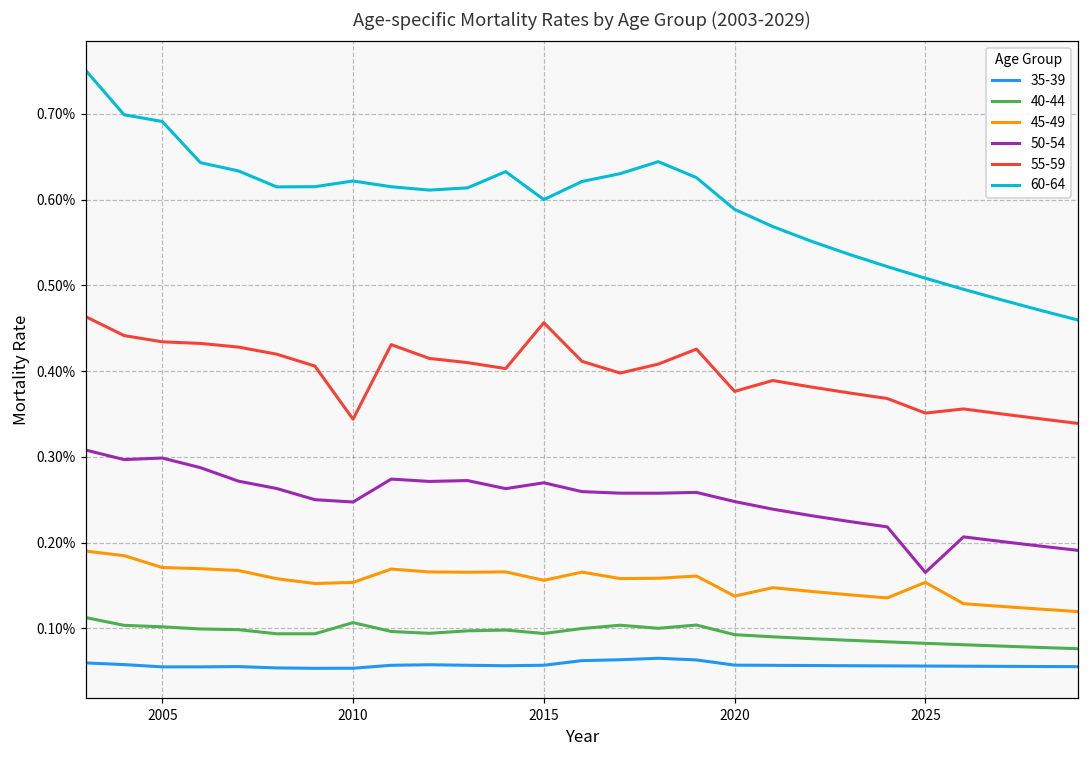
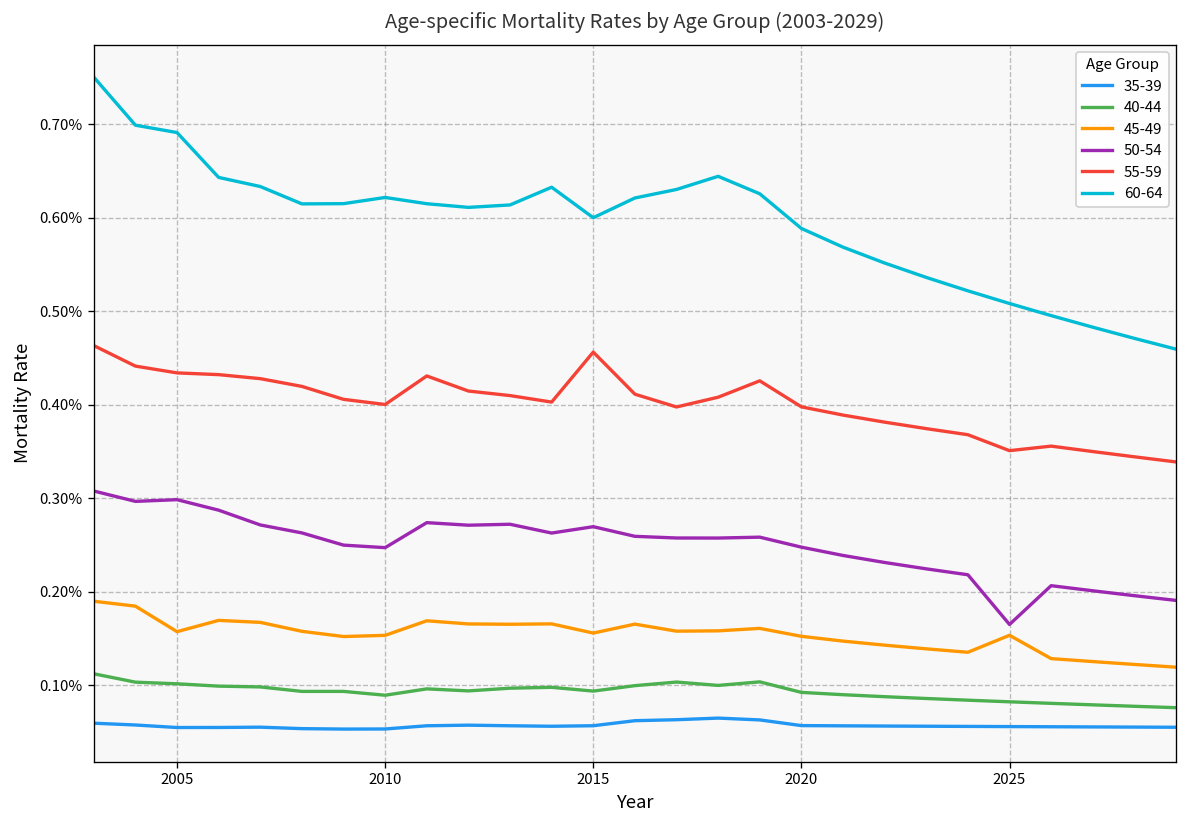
45-49, 2005: 0.17% -> 0.16%
40-44, 2010: 0.11% -> 0.09%
55-59, 2010: 0.34% -> 0.40%
45-49, 2020: 0.14% -> 0.15%
55-59, 2020: 0.38% -> 0.40%
